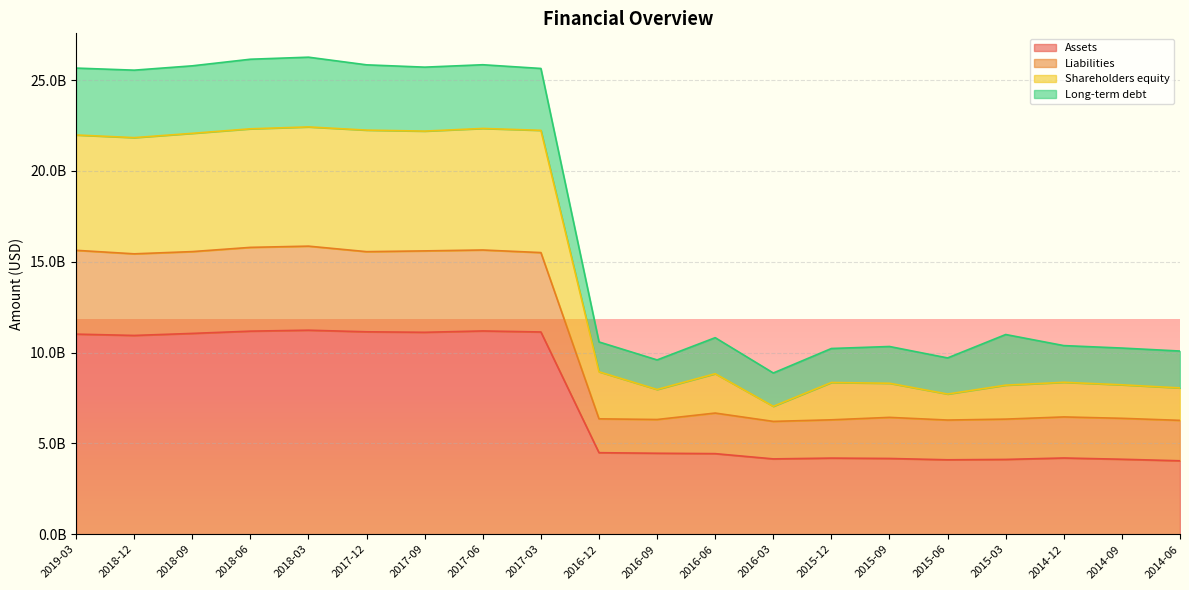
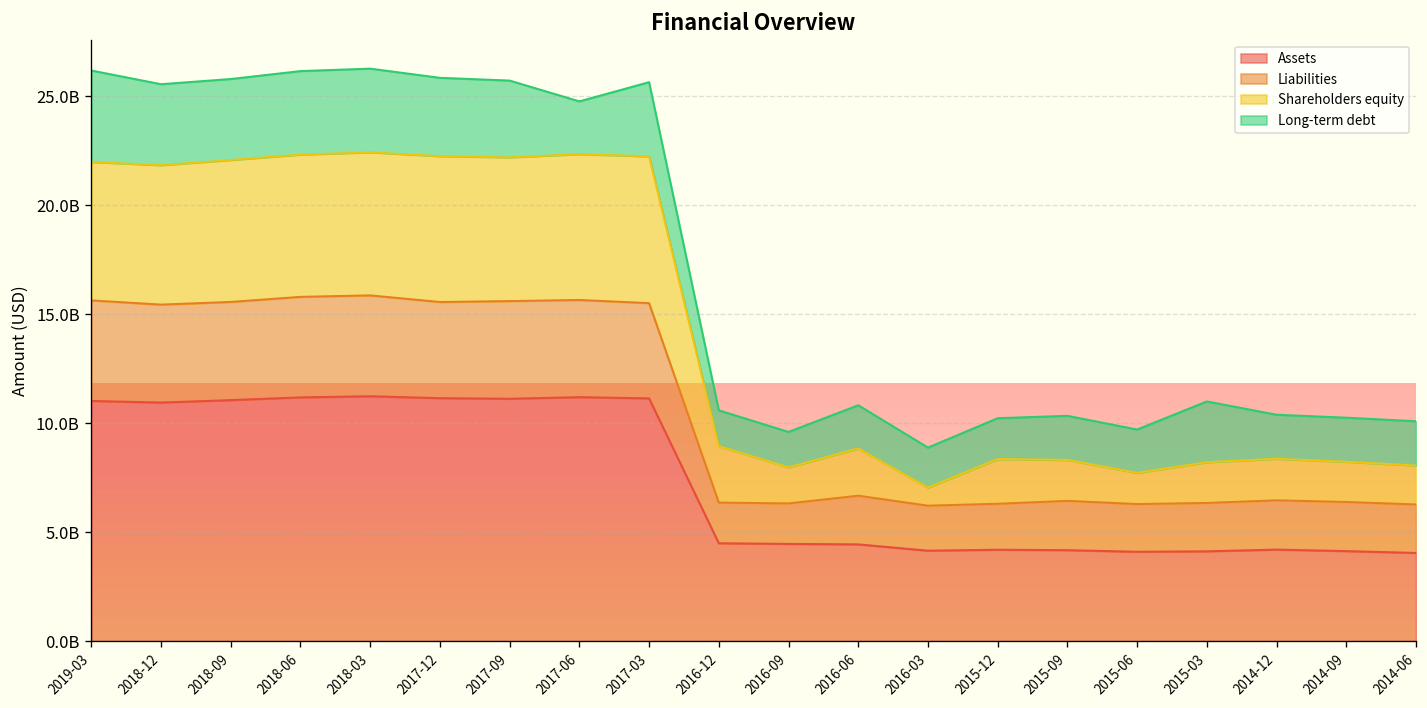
Long-term debt, 2019-03: 3700000000 -> 4200000000
Long-term debt, 2017-06: 3500000000 -> 2400000000
